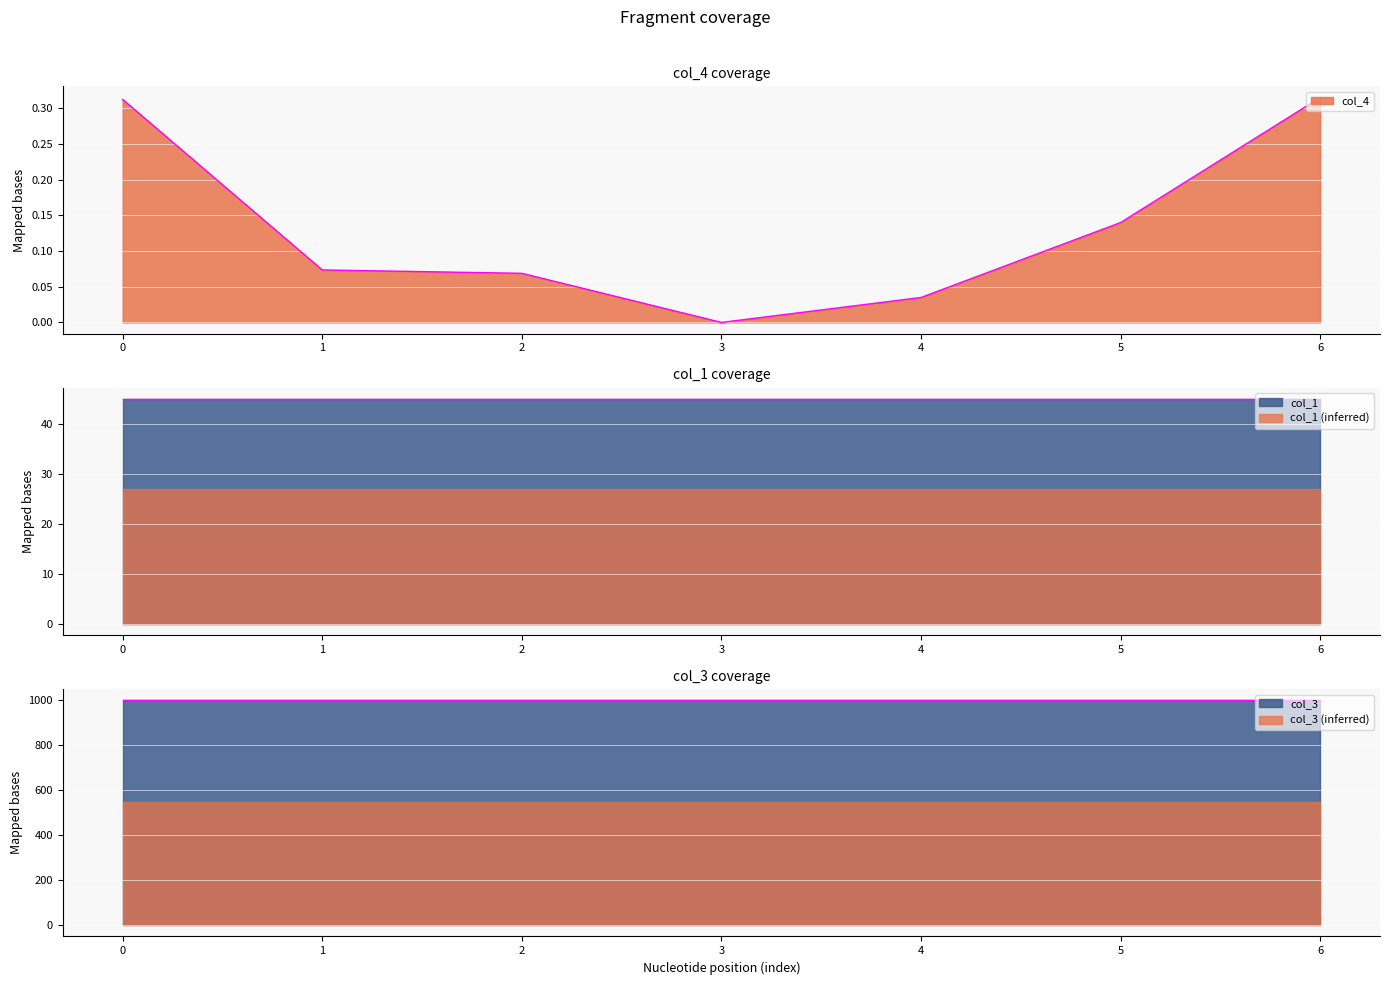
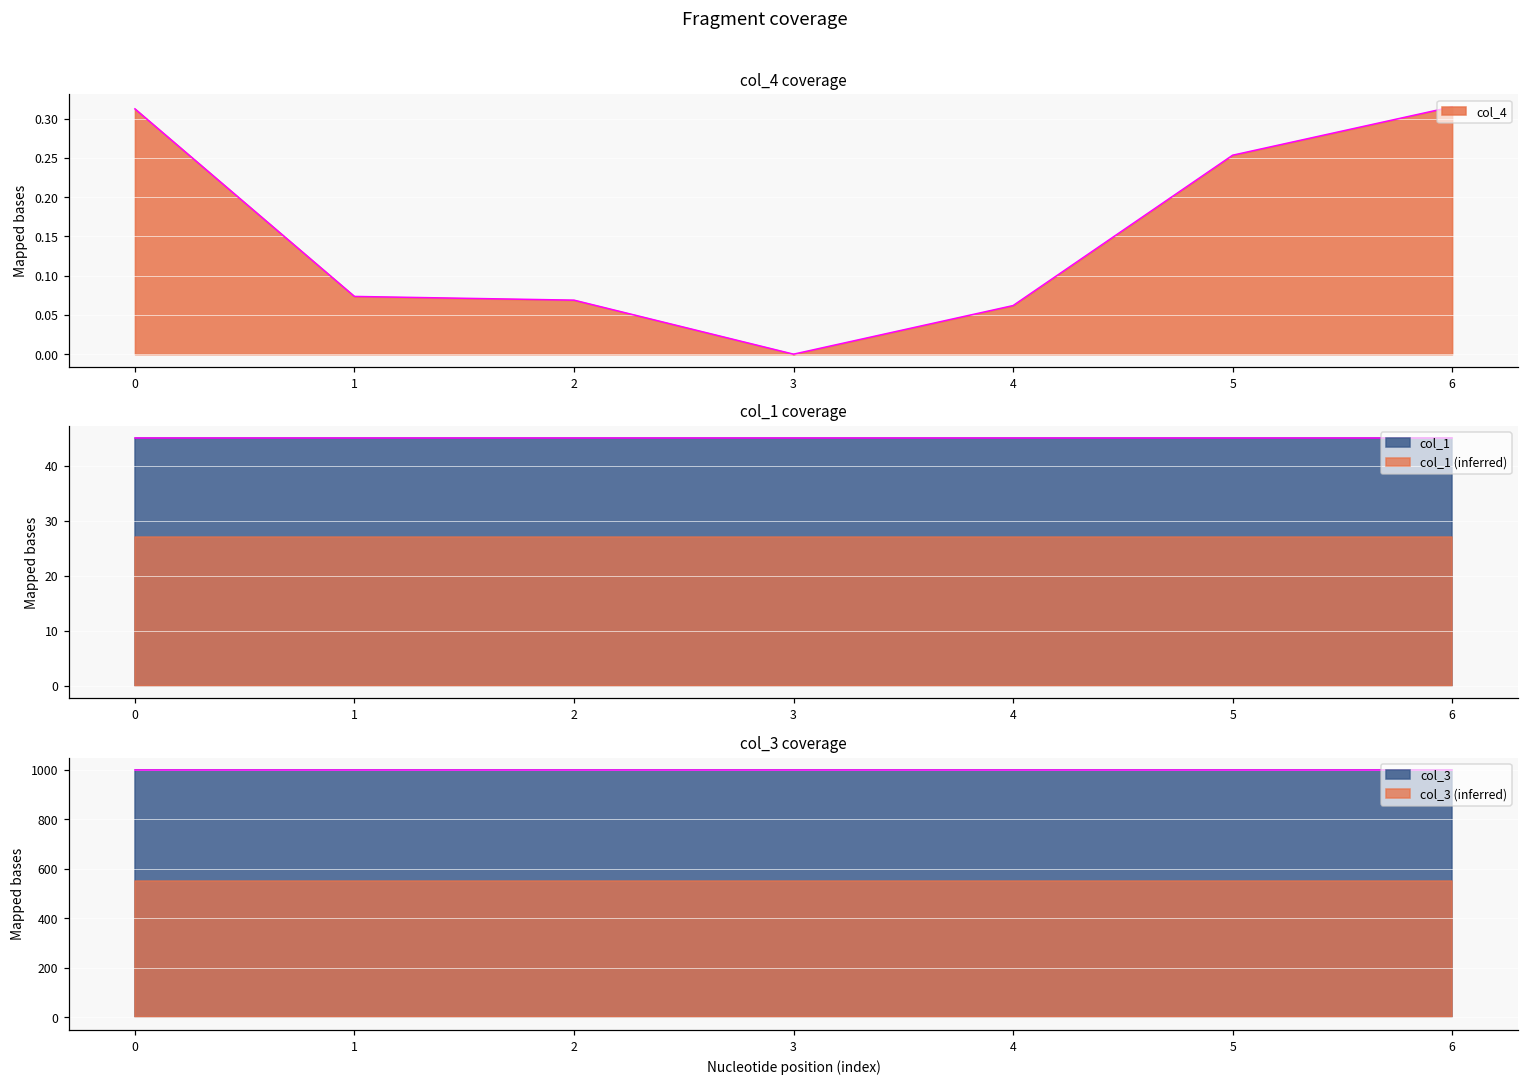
col_4 coverage, 4: 0.03 -> 0.06
col_4 coverage, 5: 0.14 -> 0.25
